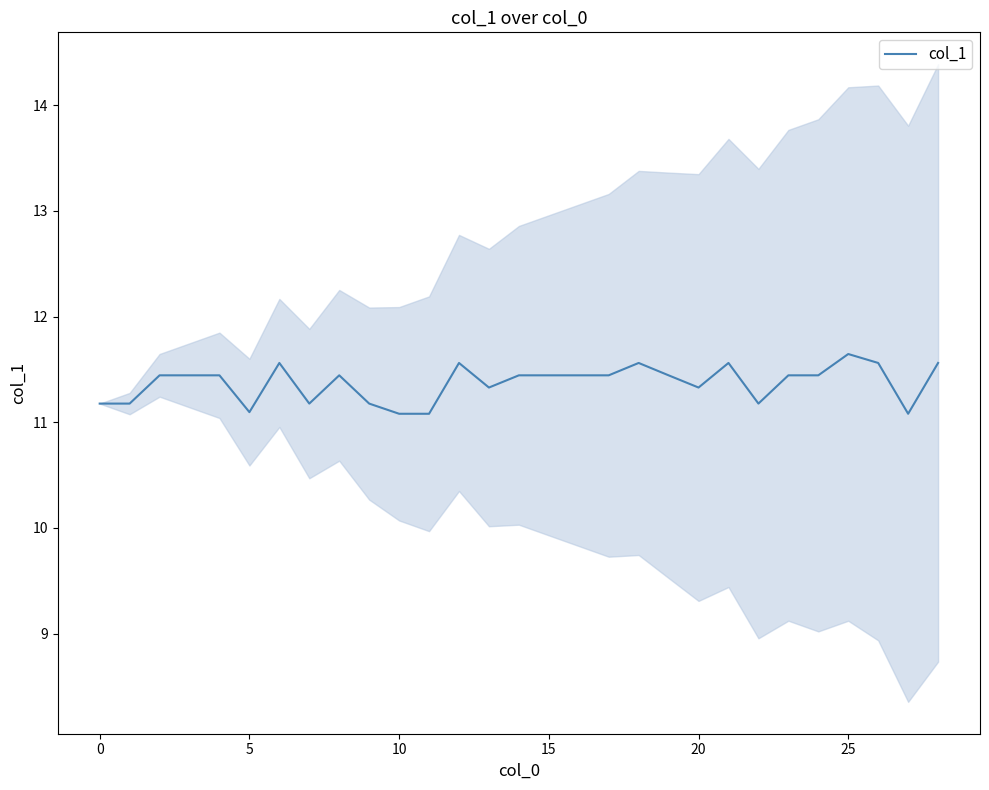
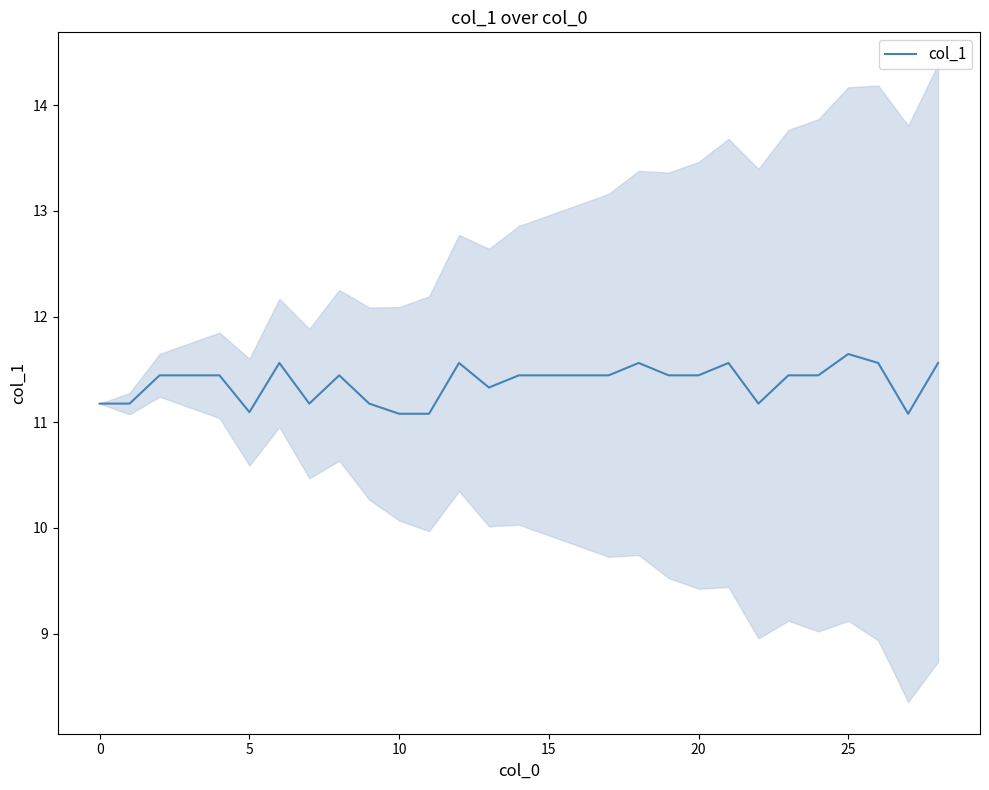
col_1, 20: 11.33 -> 11.44
